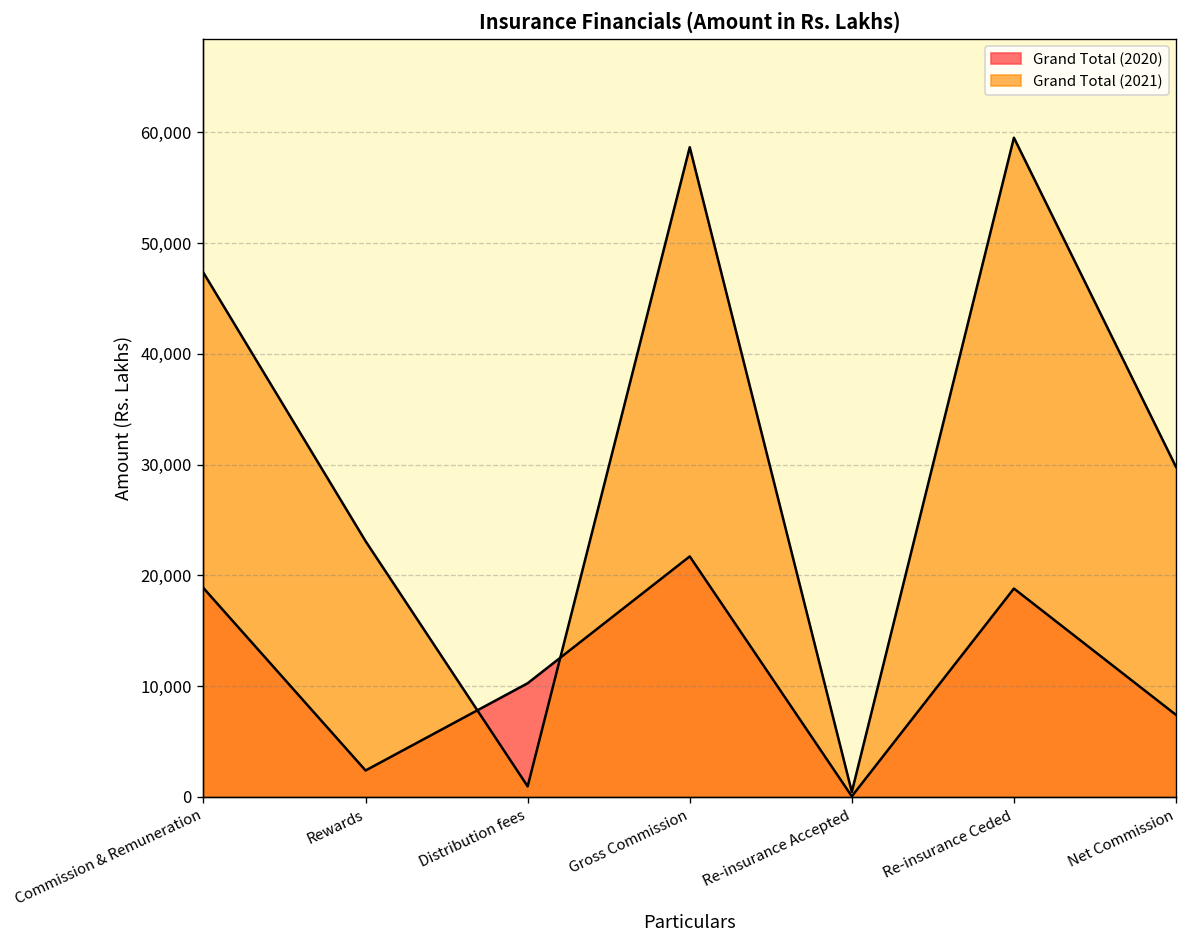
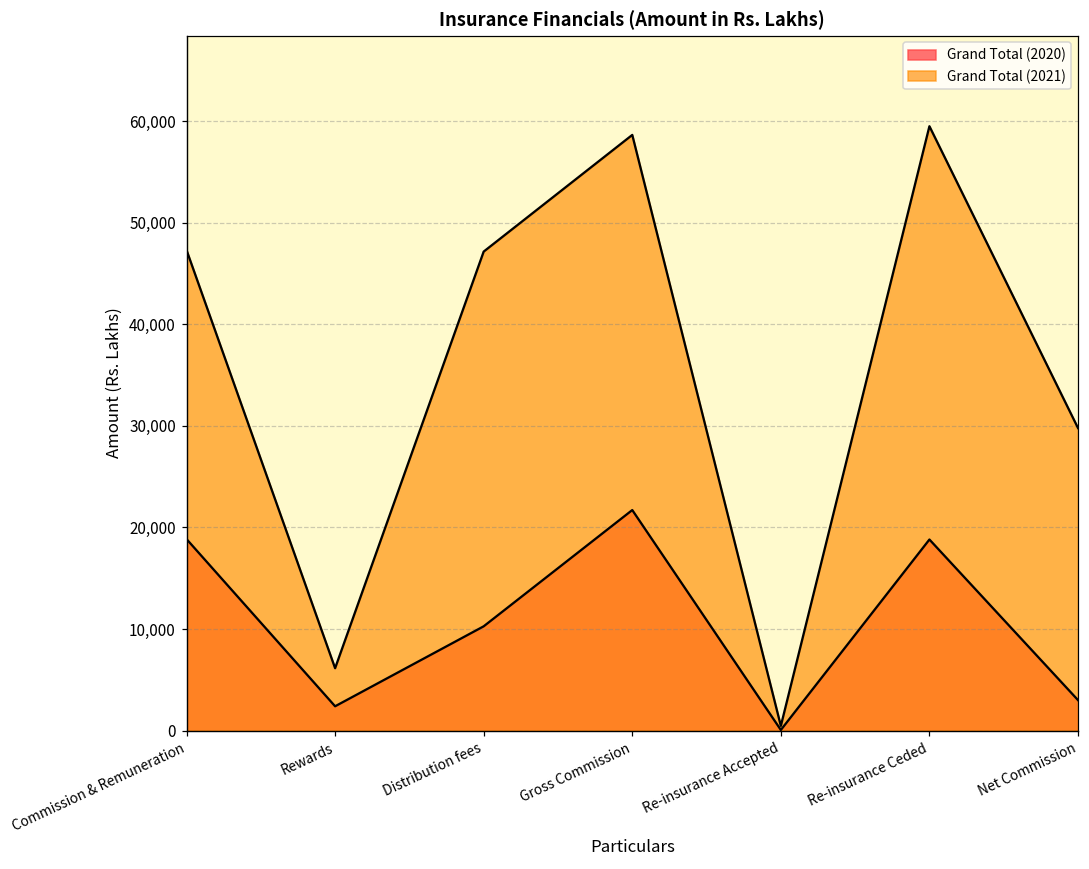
Grand Total (2021), Rewards: 23,000 -> 6,000
Grand Total (2021), Distribution fees: 1,000 -> 47,000
Grand Total (2020), Net Commission: 7,000 -> 3,000
